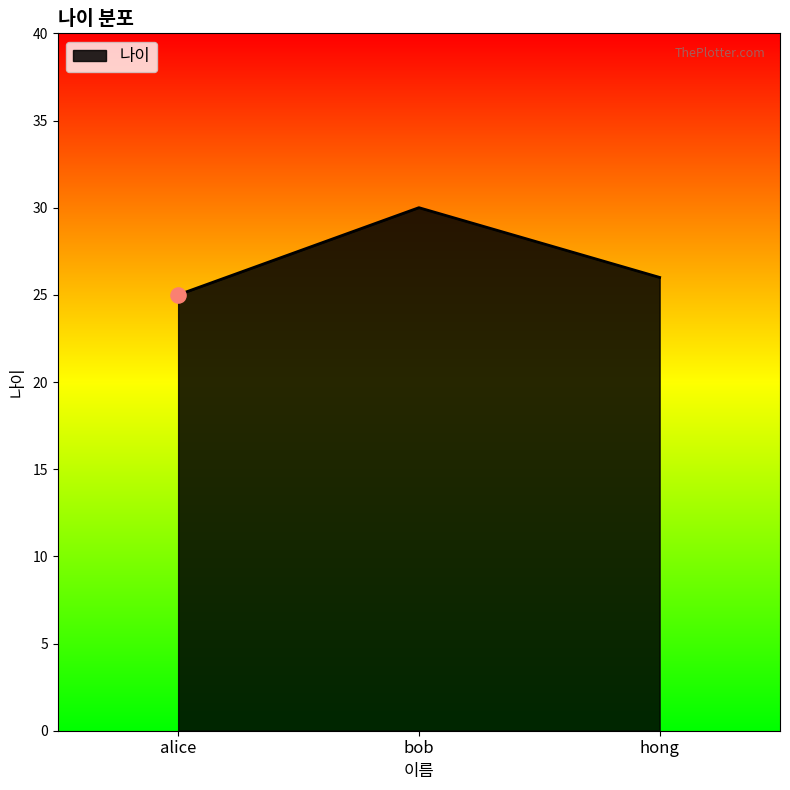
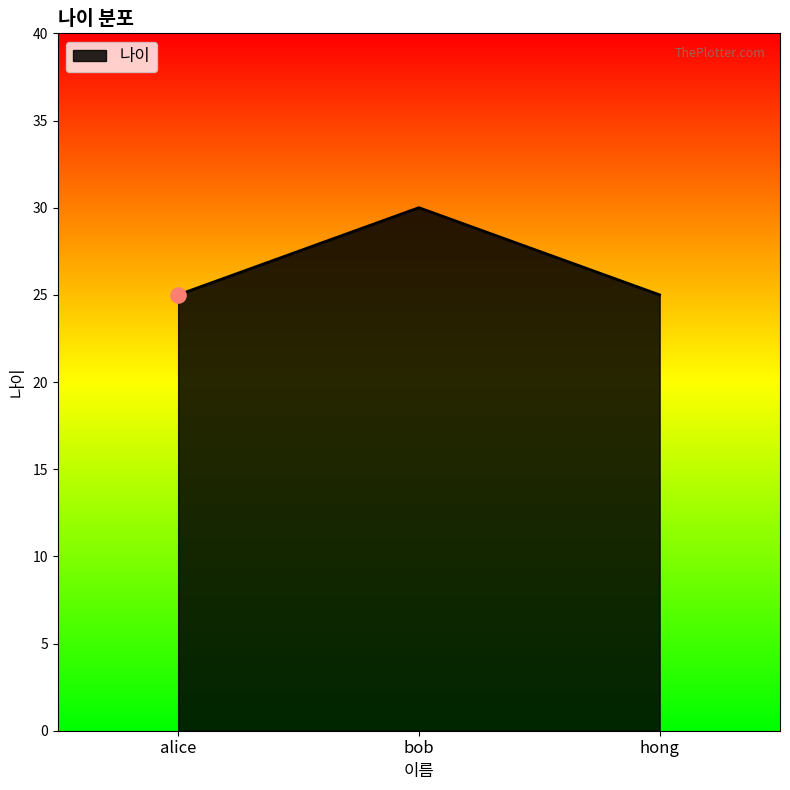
나이, hong: 26 -> 25
